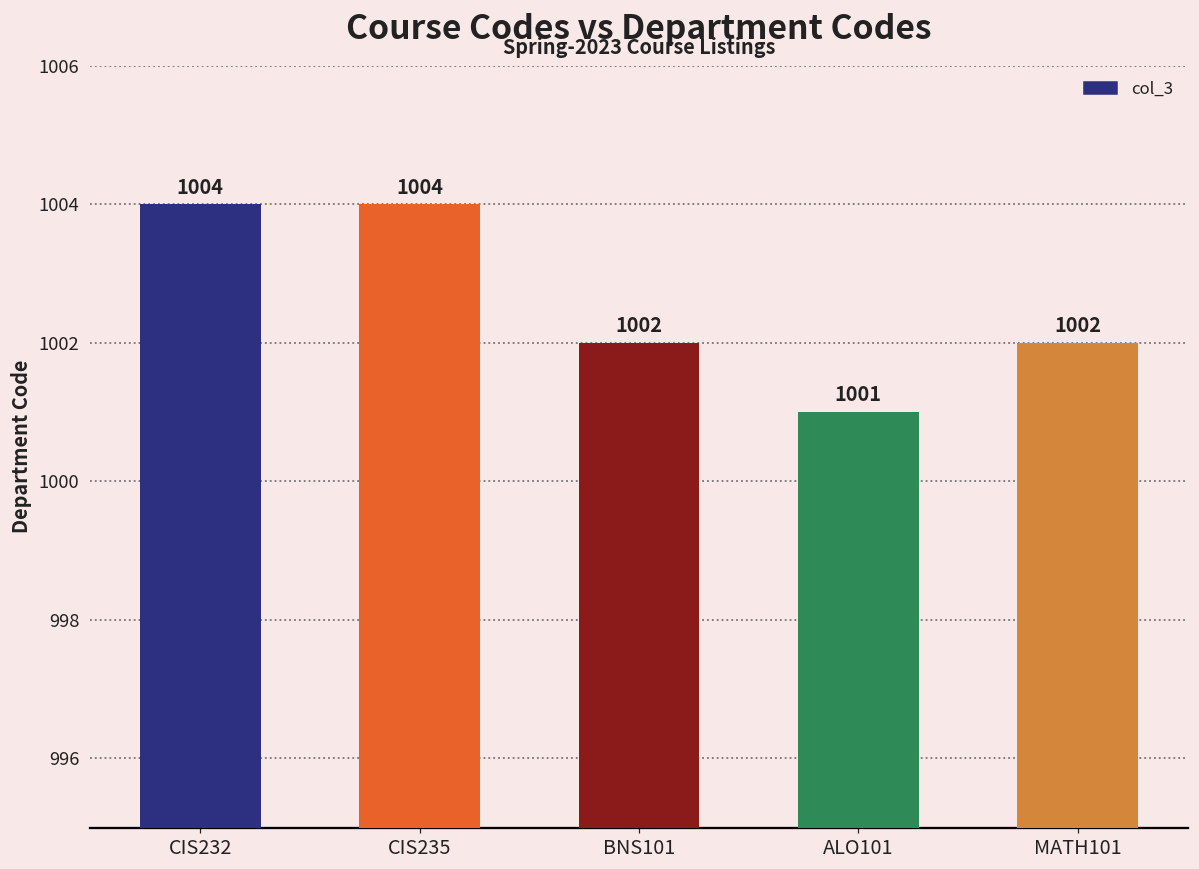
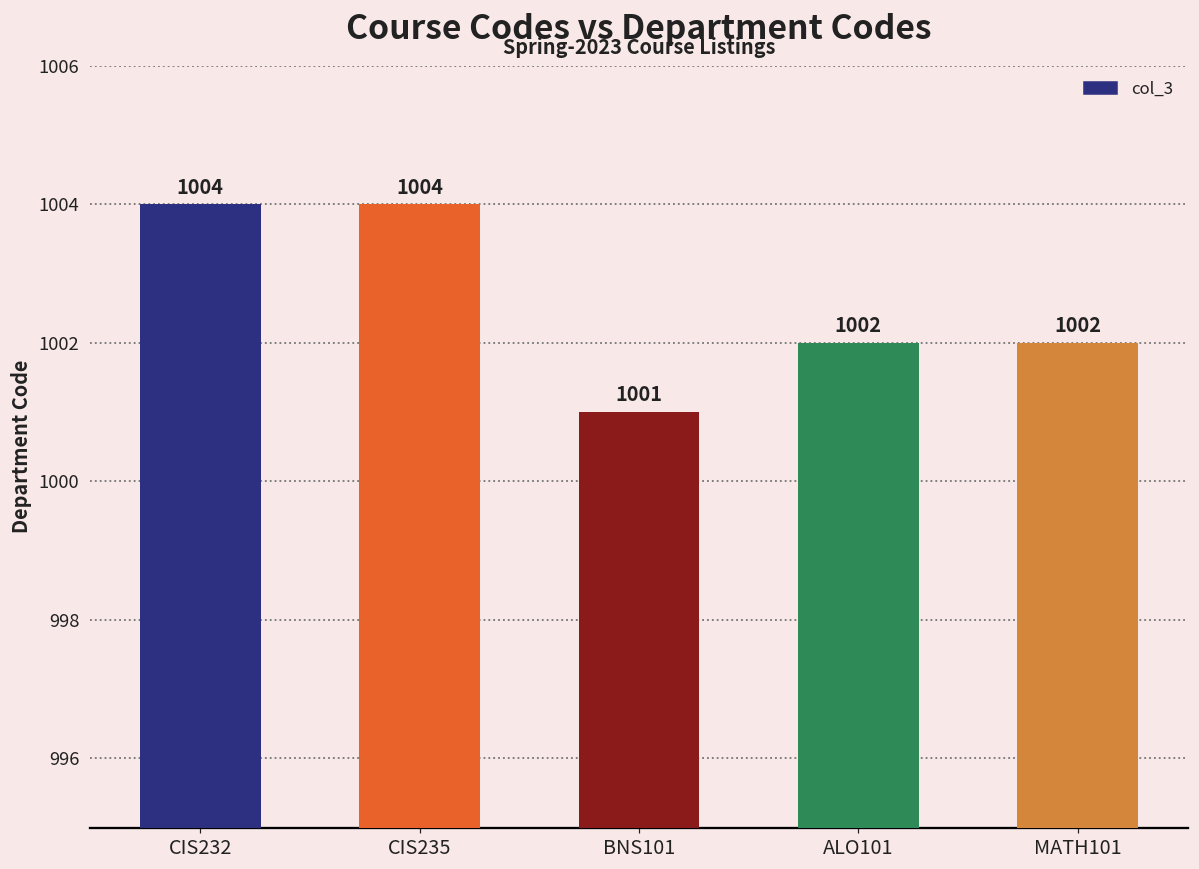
BNS101: 1002 -> 1001
ALO101: 1001 -> 1002
